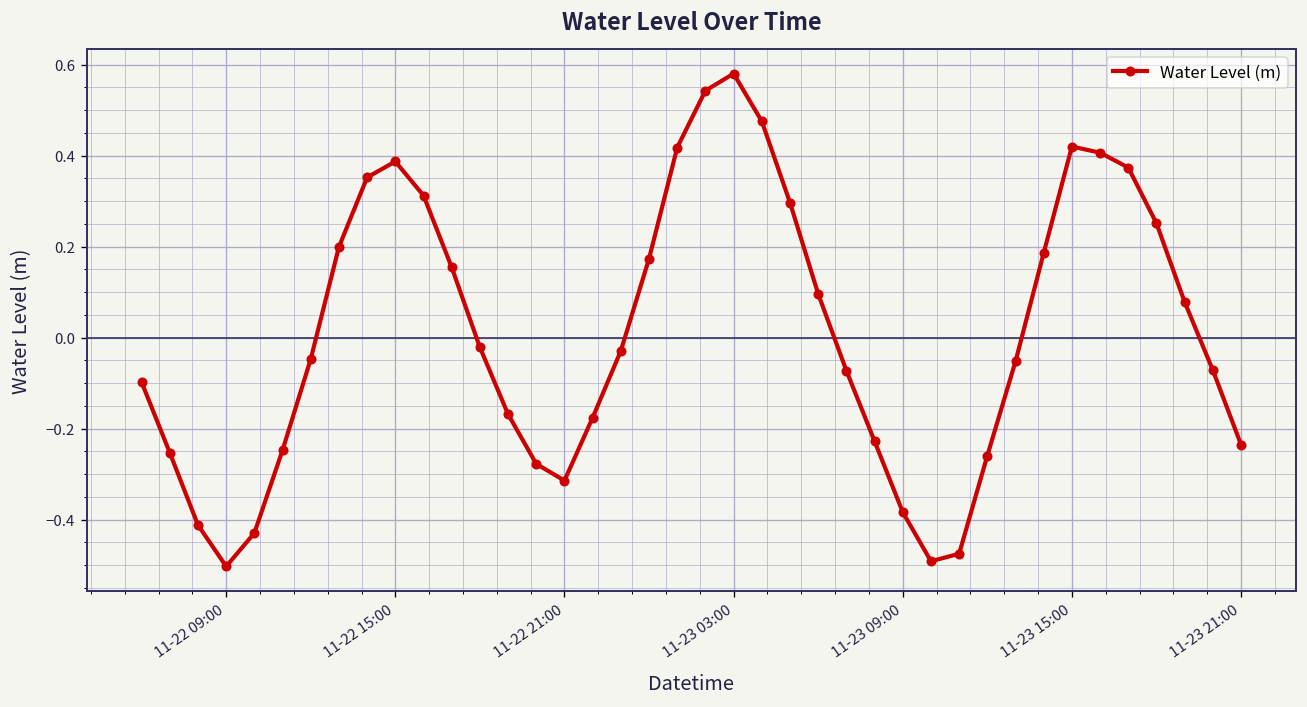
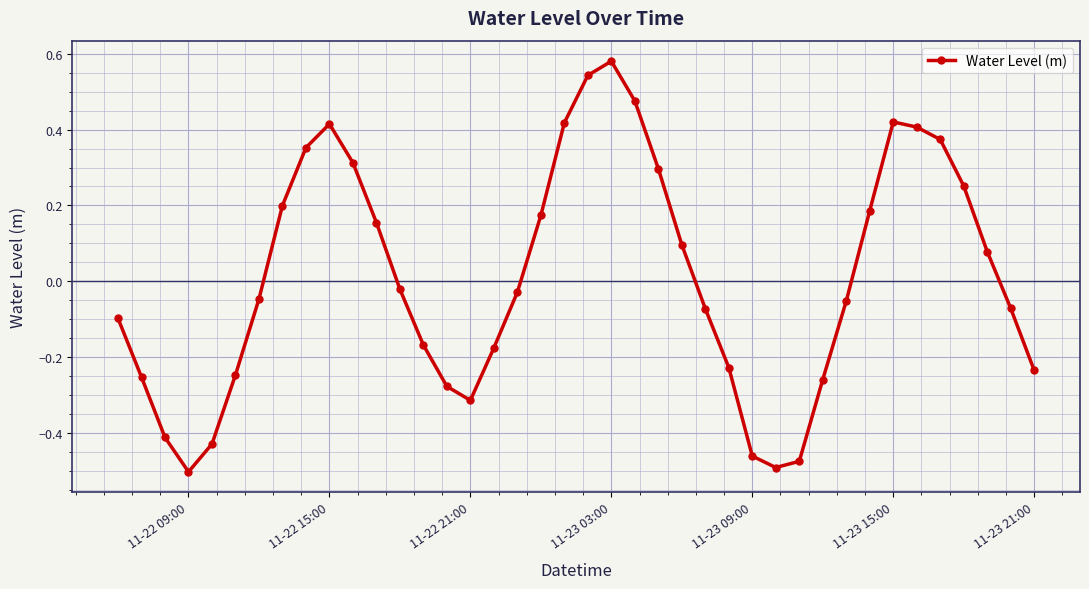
11-22 15:00: 0.39 -> 0.41
11-23 09:00: -0.38 -> -0.46
